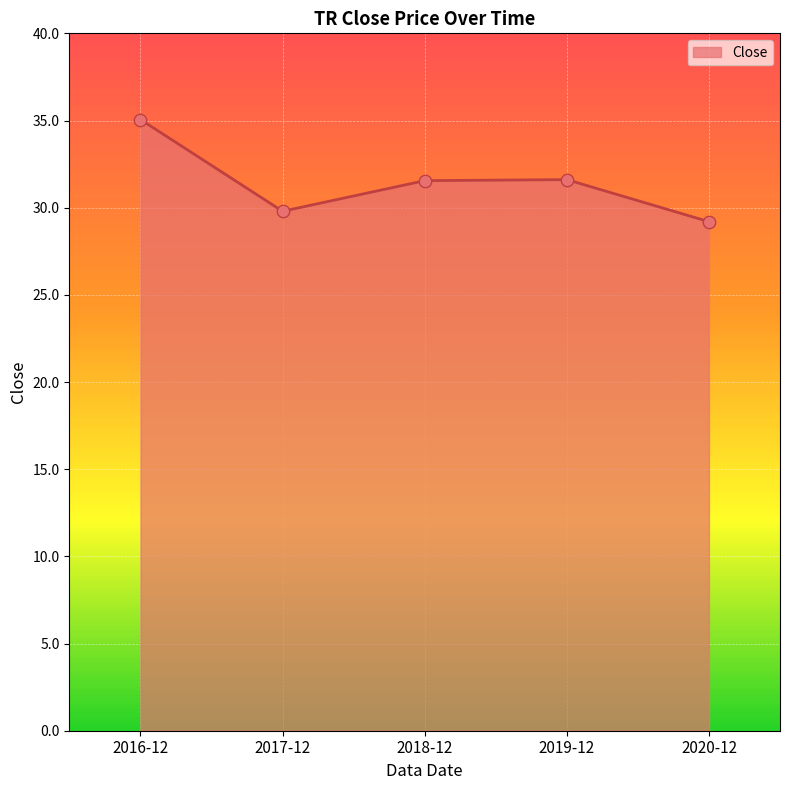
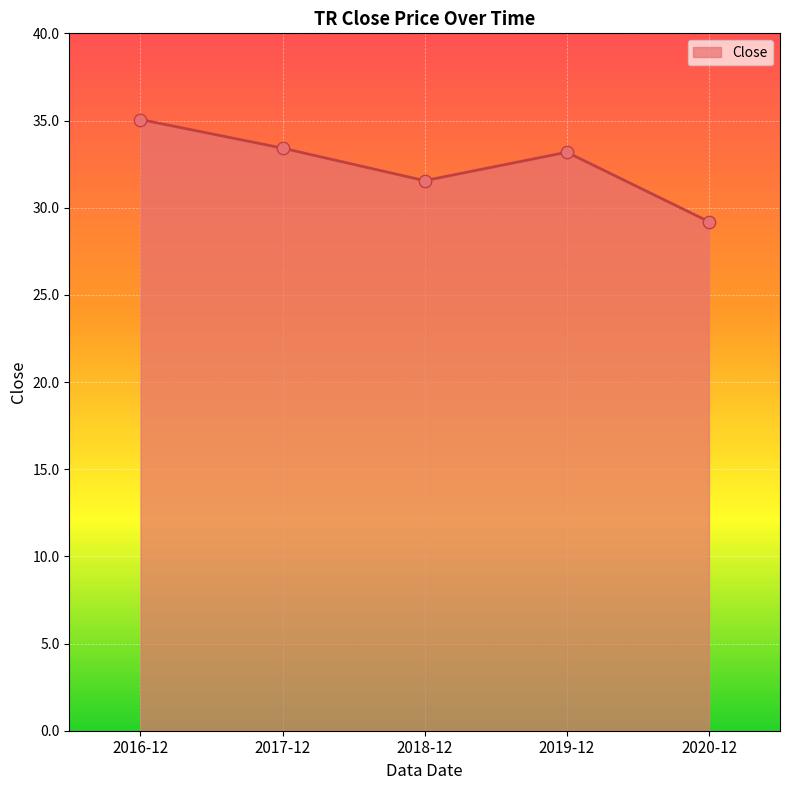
2017-12: 29.8 -> 33.4
2019-12: 31.6 -> 33.2
